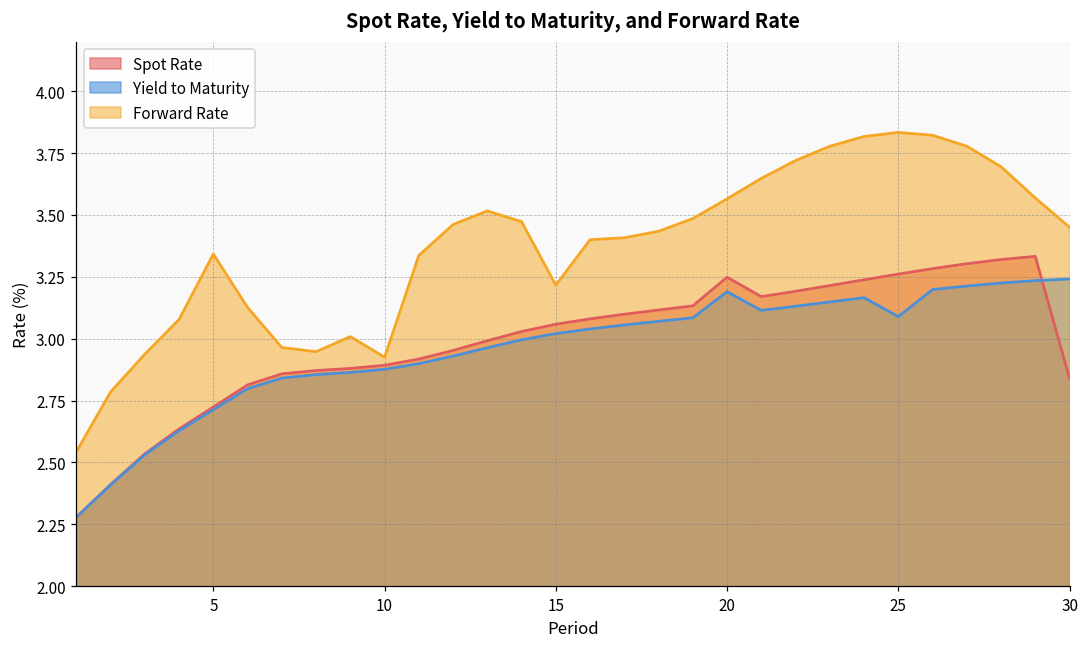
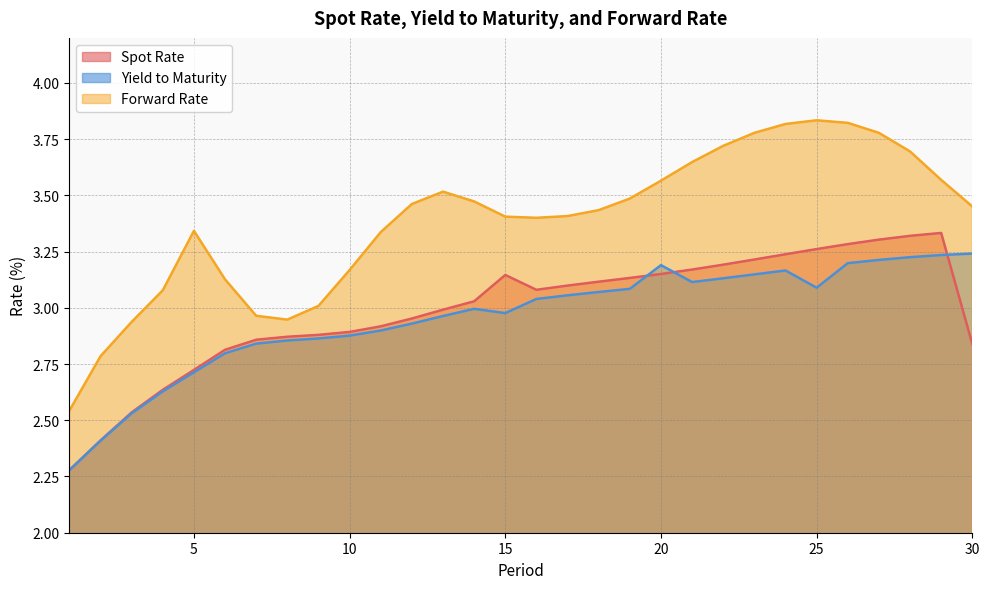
Forward Rate, 10: 2.93 -> 3.17
Spot Rate, 15: 3.06 -> 3.15
Yield to Maturity, 15: 3.02 -> 2.98
Forward Rate, 15: 3.22 -> 3.41
Spot Rate, 20: 3.25 -> 3.15
